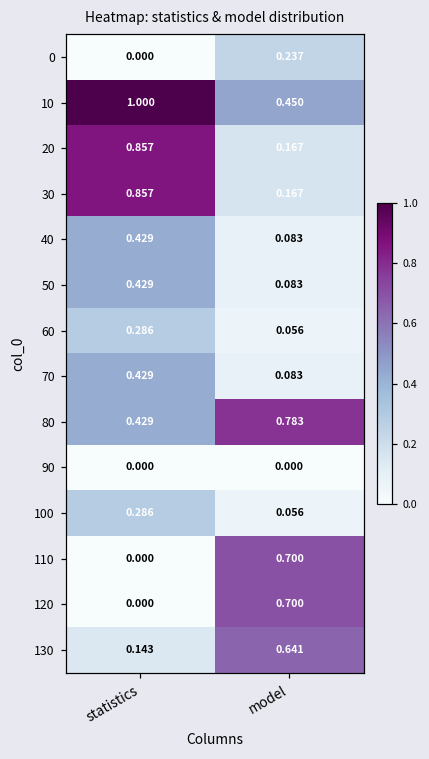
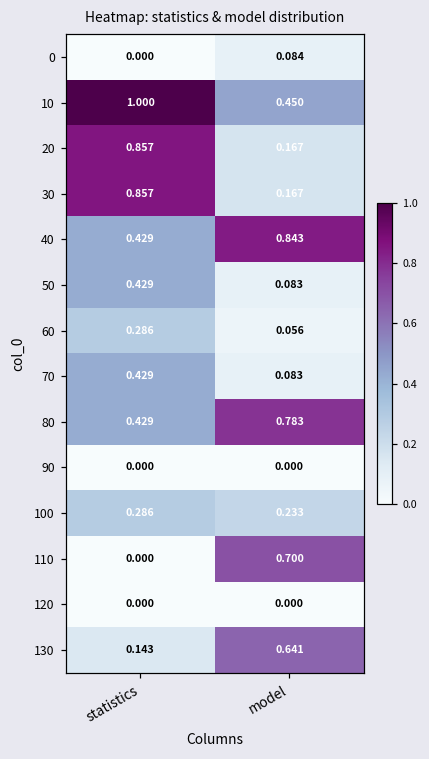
0, model: 0.237 -> 0.084
40, model: 0.083 -> 0.843
100, model: 0.056 -> 0.233
120, model: 0.700 -> 0.000
